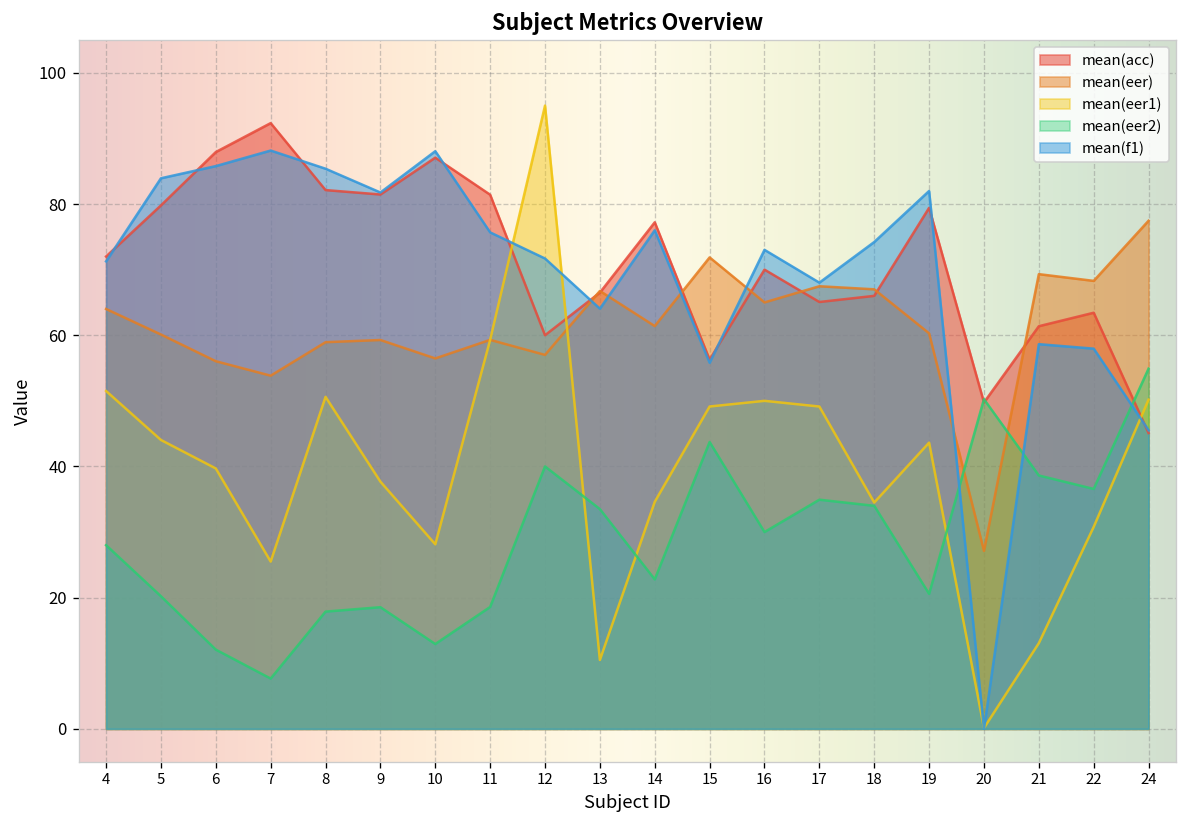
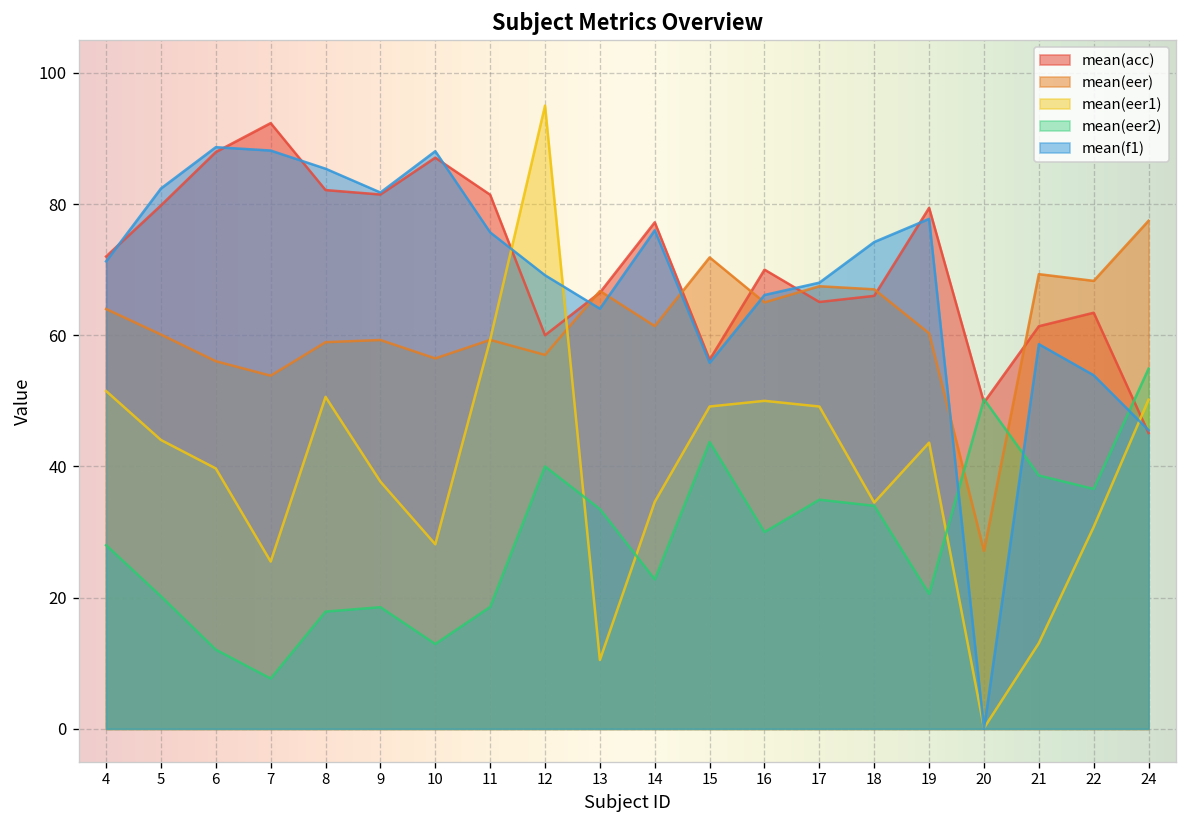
mean(f1), 5: 84 -> 82
mean(f1), 6: 86 -> 89
mean(f1), 12: 72 -> 69
mean(f1), 16: 73 -> 66
mean(f1), 19: 82 -> 78
mean(f1), 22: 58 -> 54
